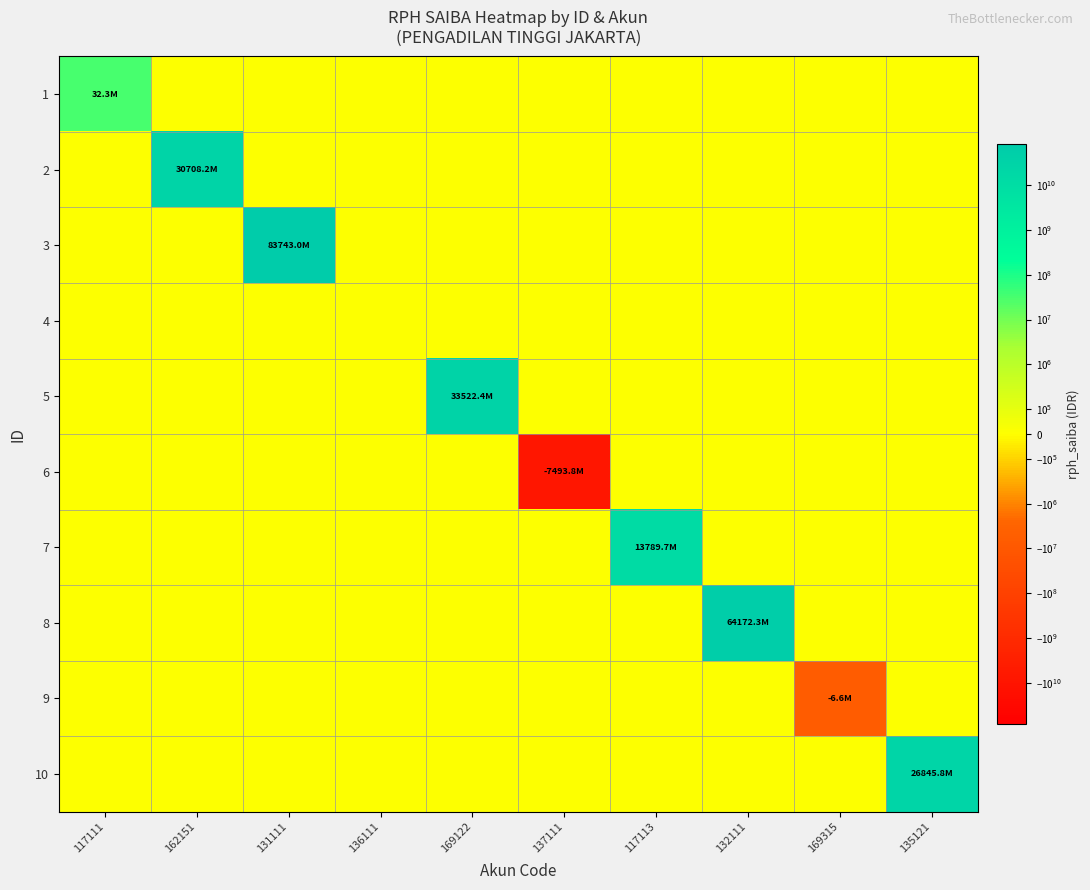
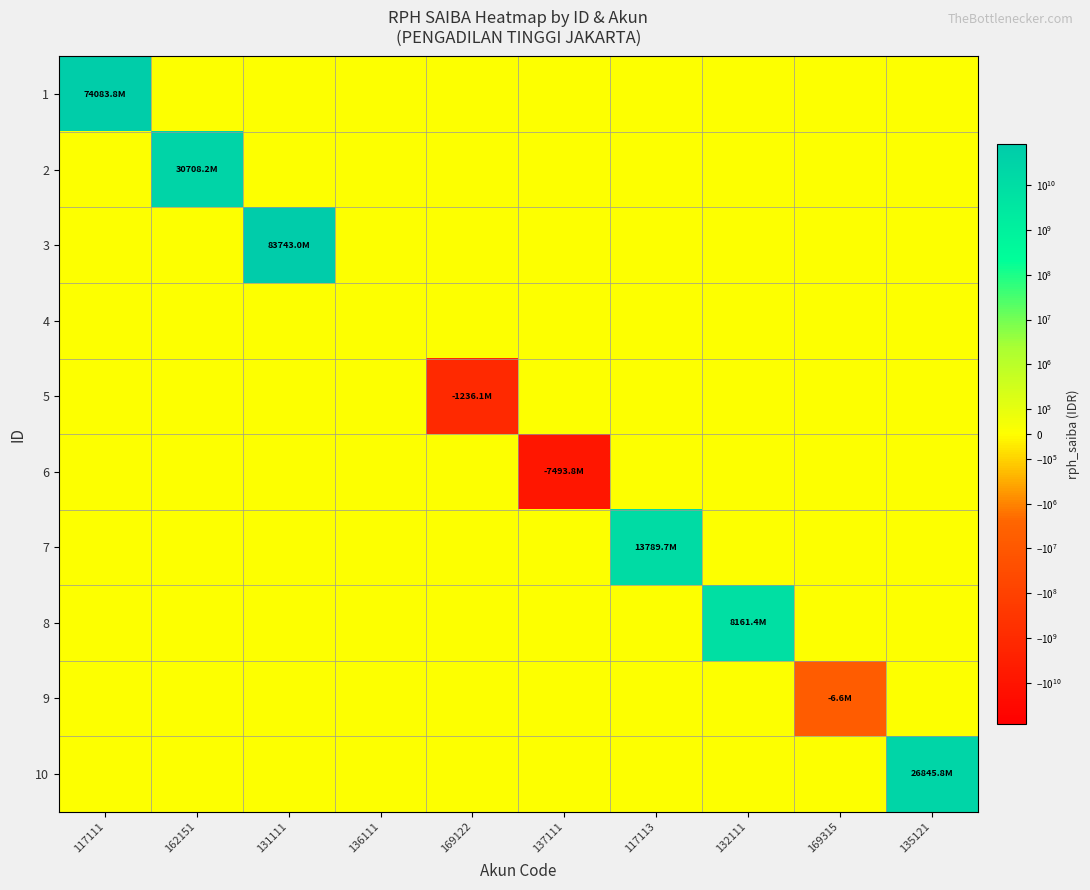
1, 117111: 32.3M -> 74083.8M
5, 169122: 33522.4M -> -1236.1M
8, 132111: 64172.3M -> 8161.4M
